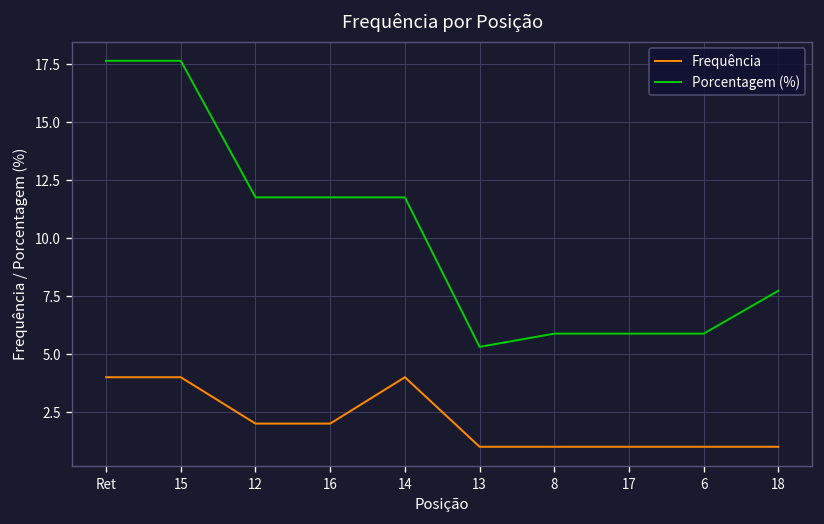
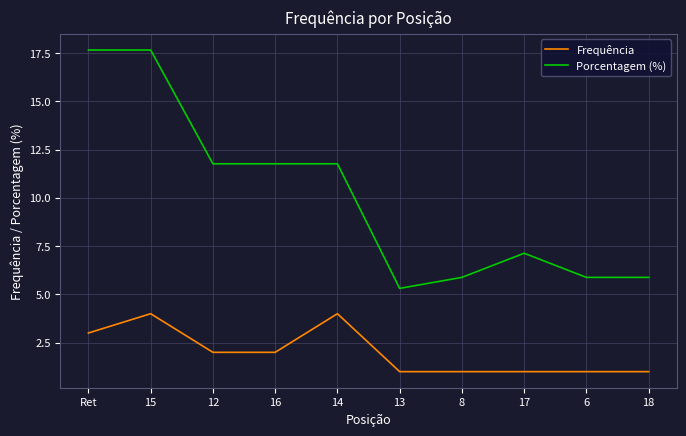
Frequência, Ret: 4 -> 3
Porcentagem (%), 17: 5.9 -> 7.1
Porcentagem (%), 18: 7.7 -> 5.9
